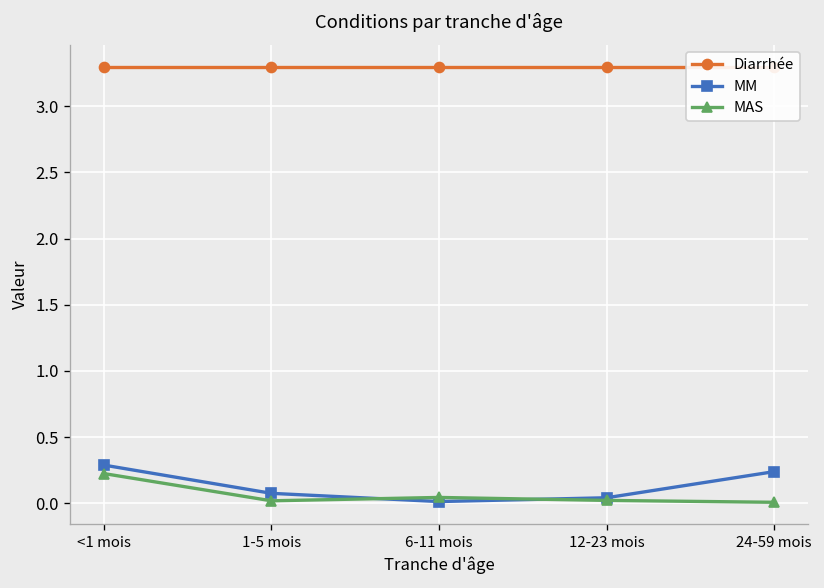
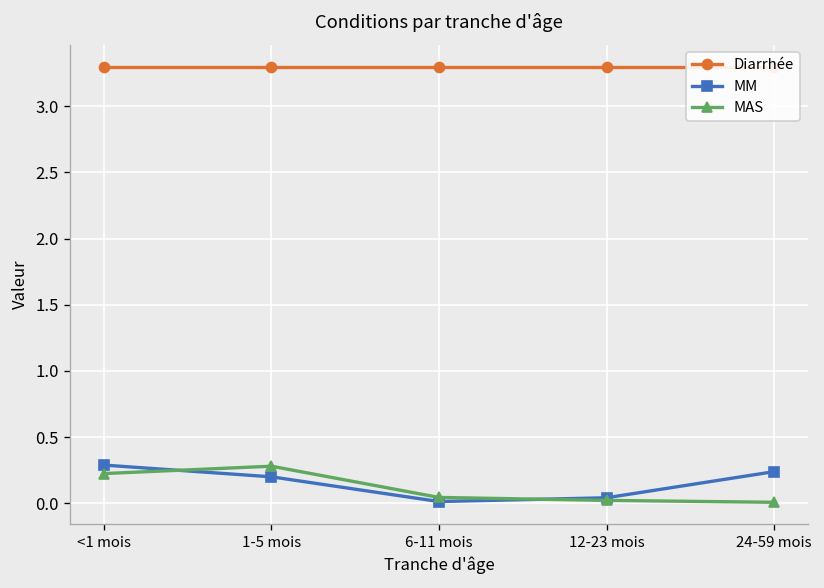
MM, 1-5 mois: 0.07 -> 0.20
MAS, 1-5 mois: 0.02 -> 0.28
